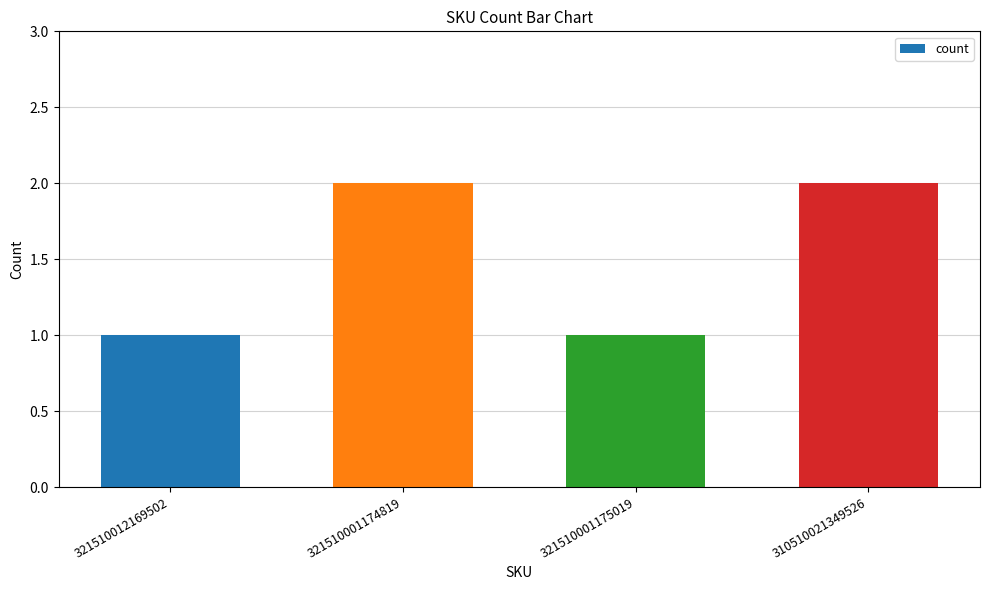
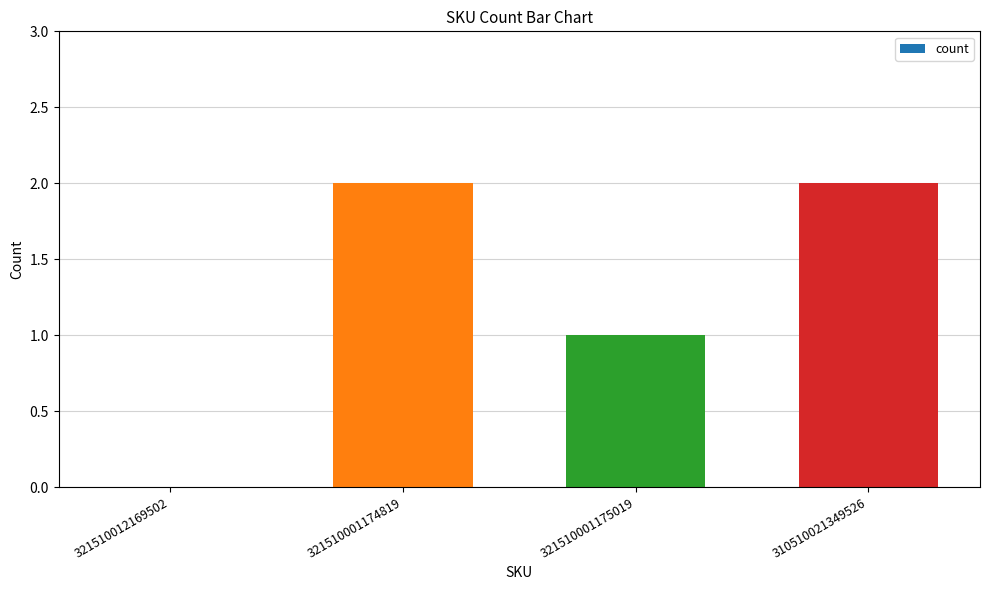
321510012169502: 1 -> 0
